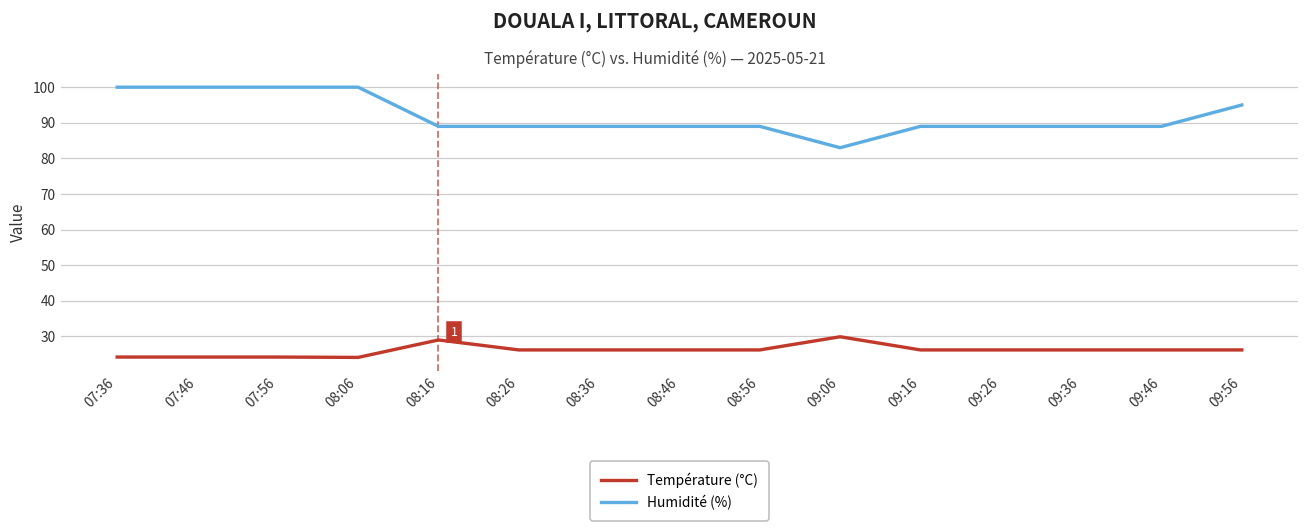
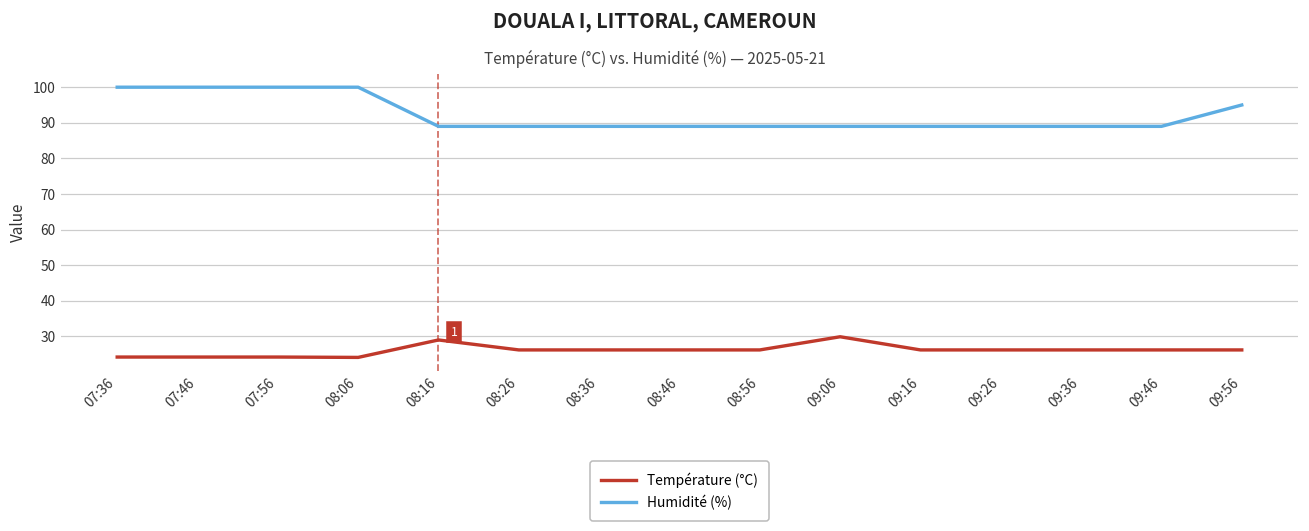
Humidité (%), 09:06: 83 -> 89
